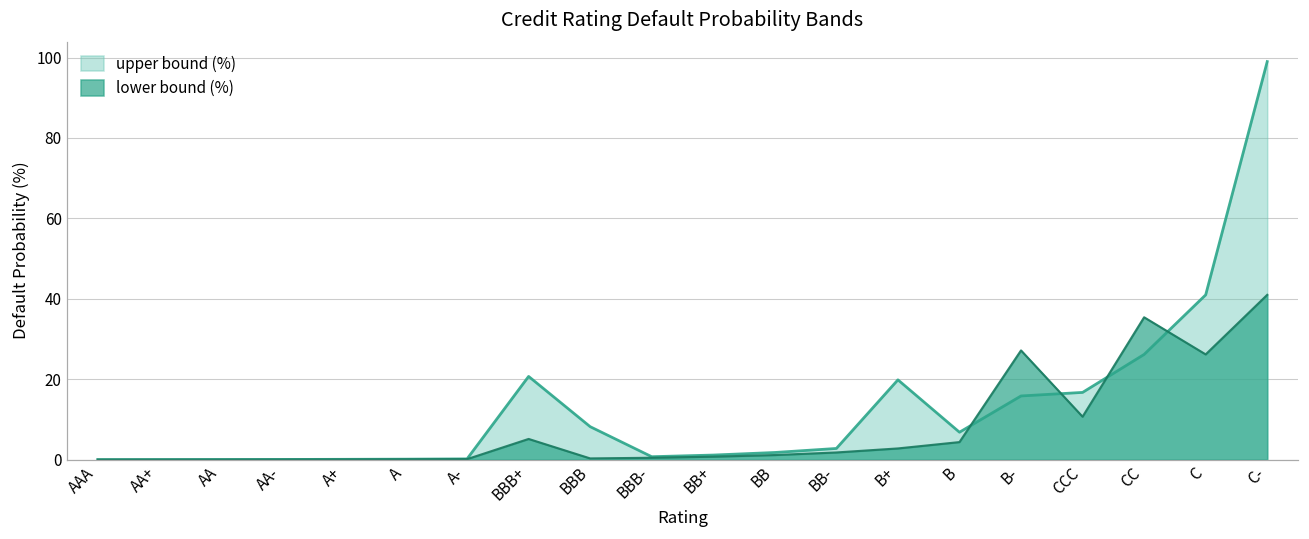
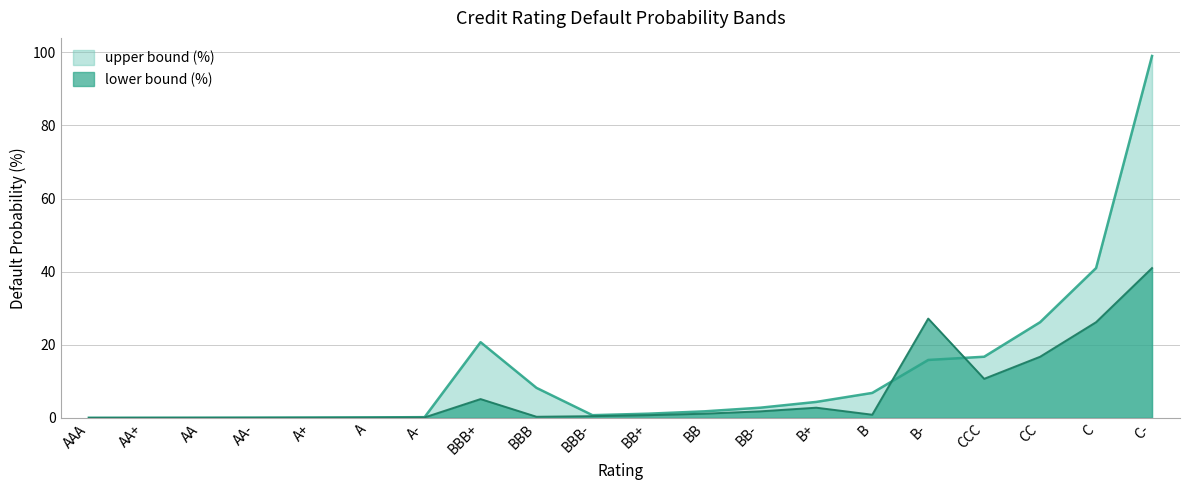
upper bound (%), B+: 20 -> 4
lower bound (%), B: 4 -> 1
lower bound (%), CC: 35 -> 17
